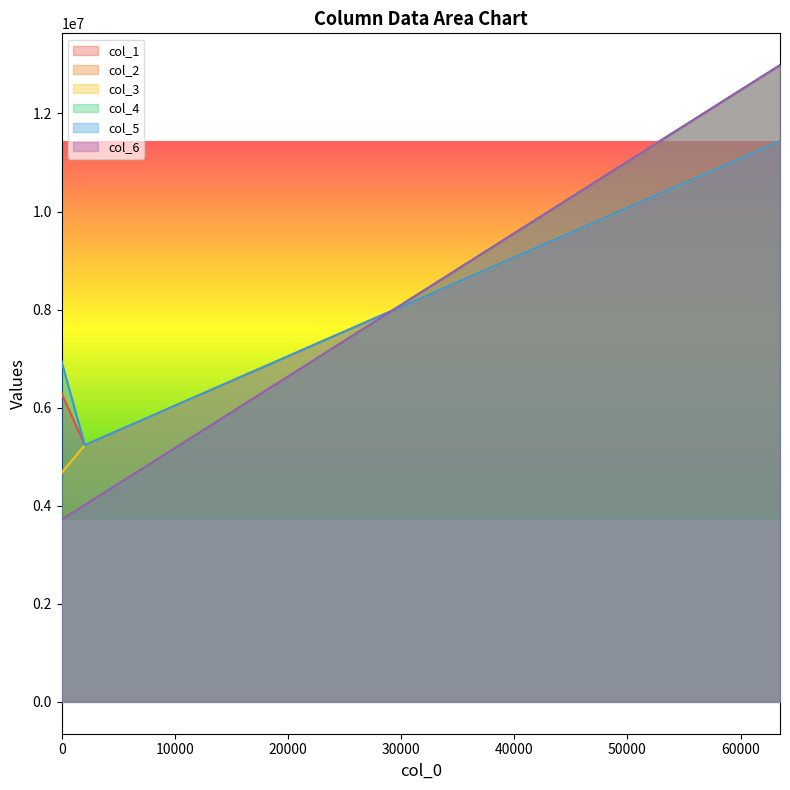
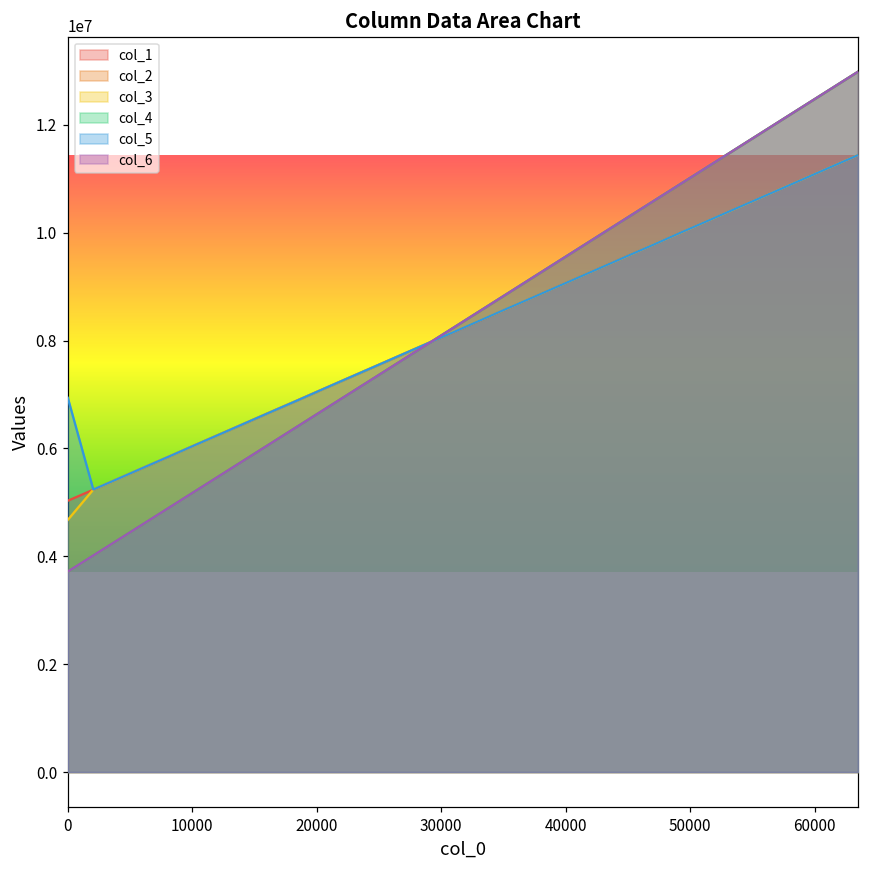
col_1, 0: 6300000 -> 5000000
